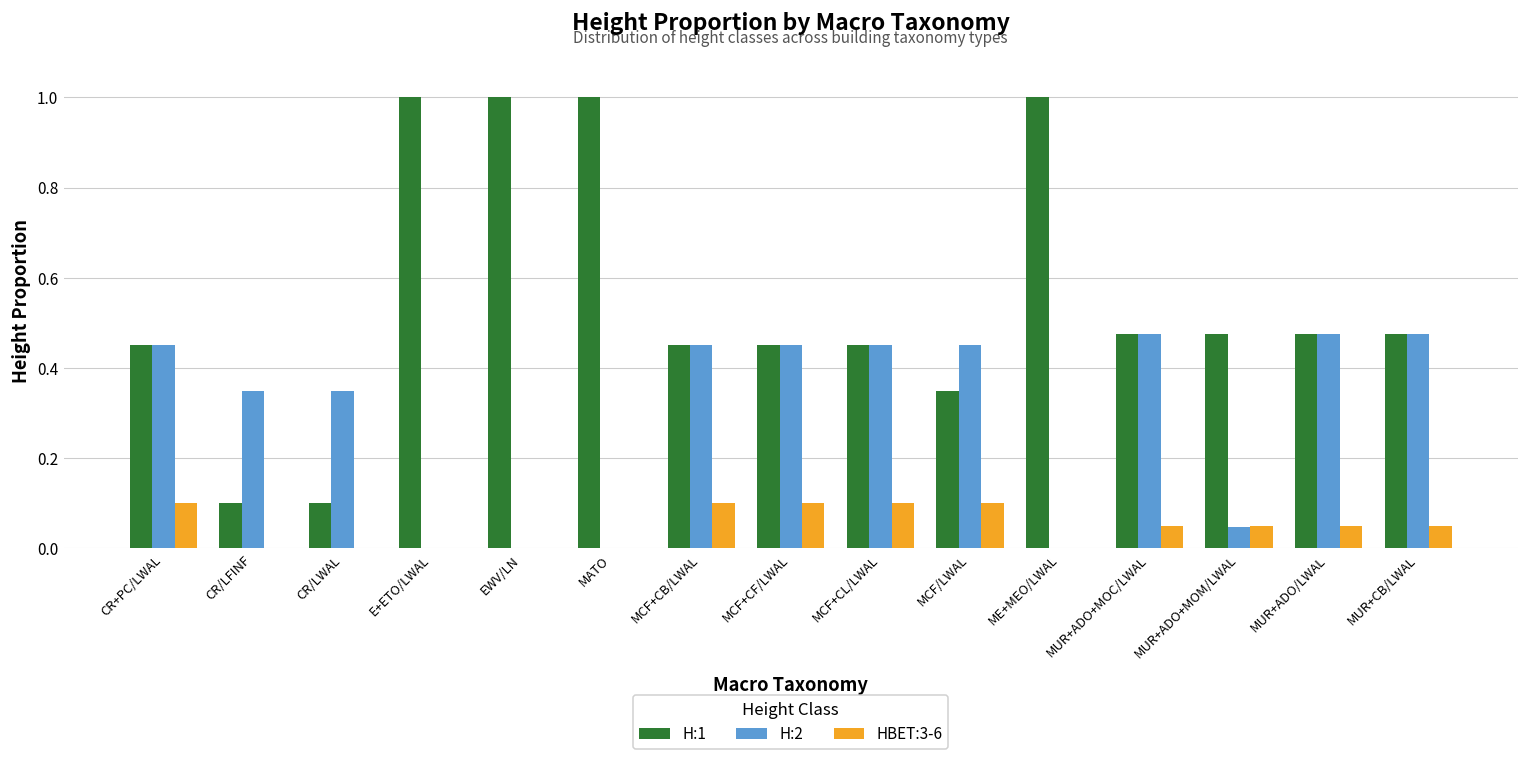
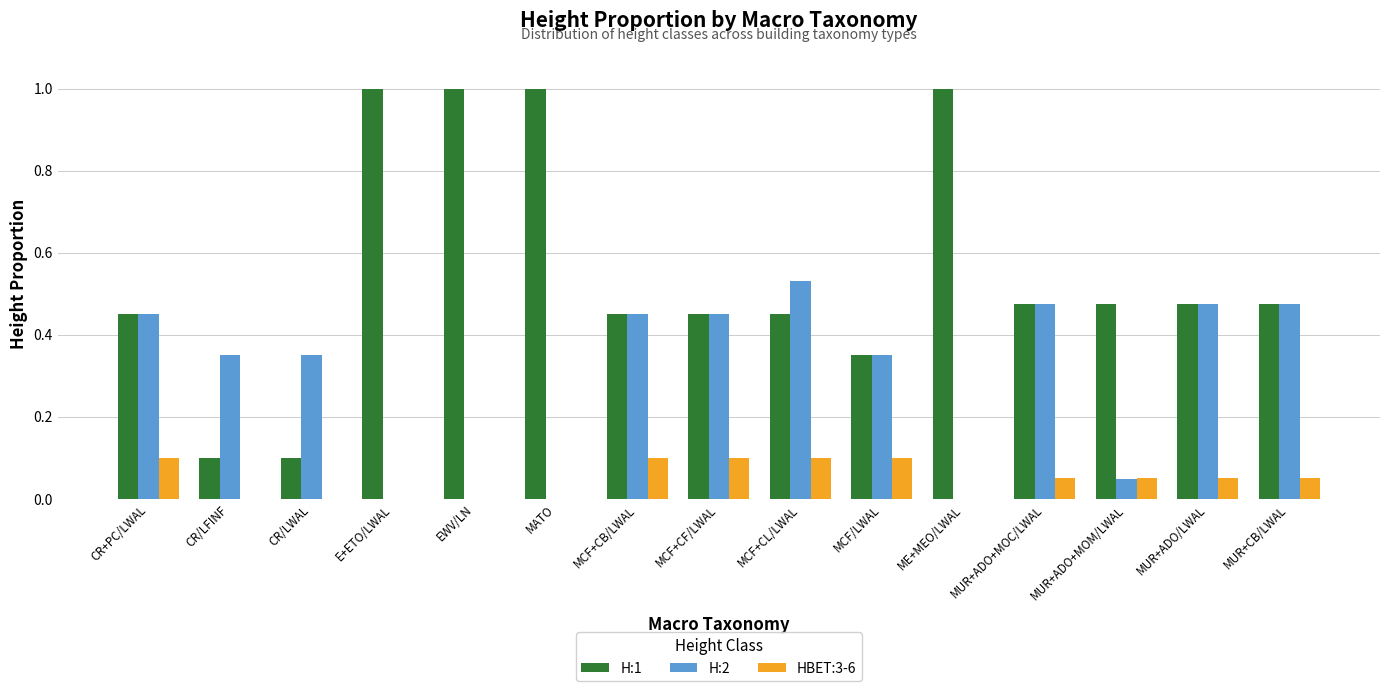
H:2, MCF+CL/LWAL: 0.45 -> 0.53
H:2, MCF/LWAL: 0.45 -> 0.35
